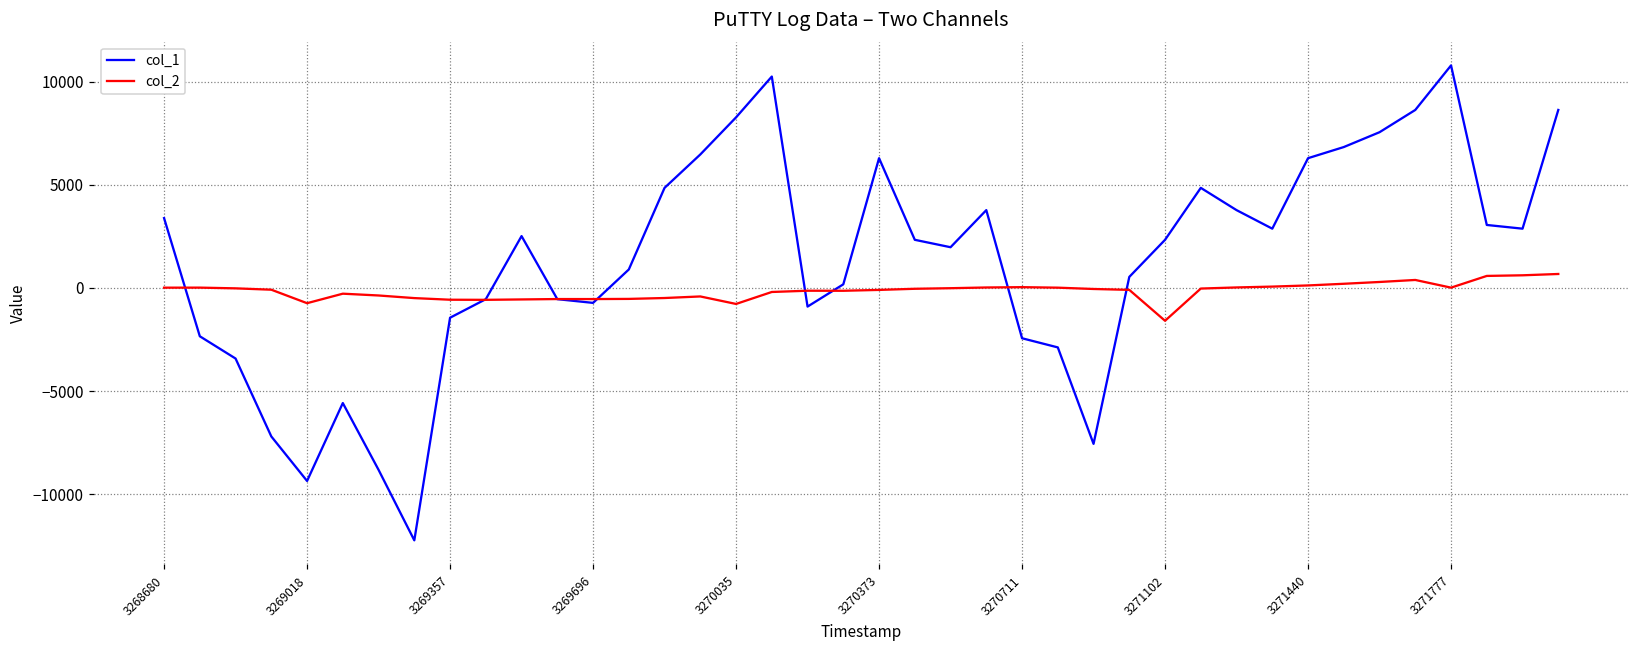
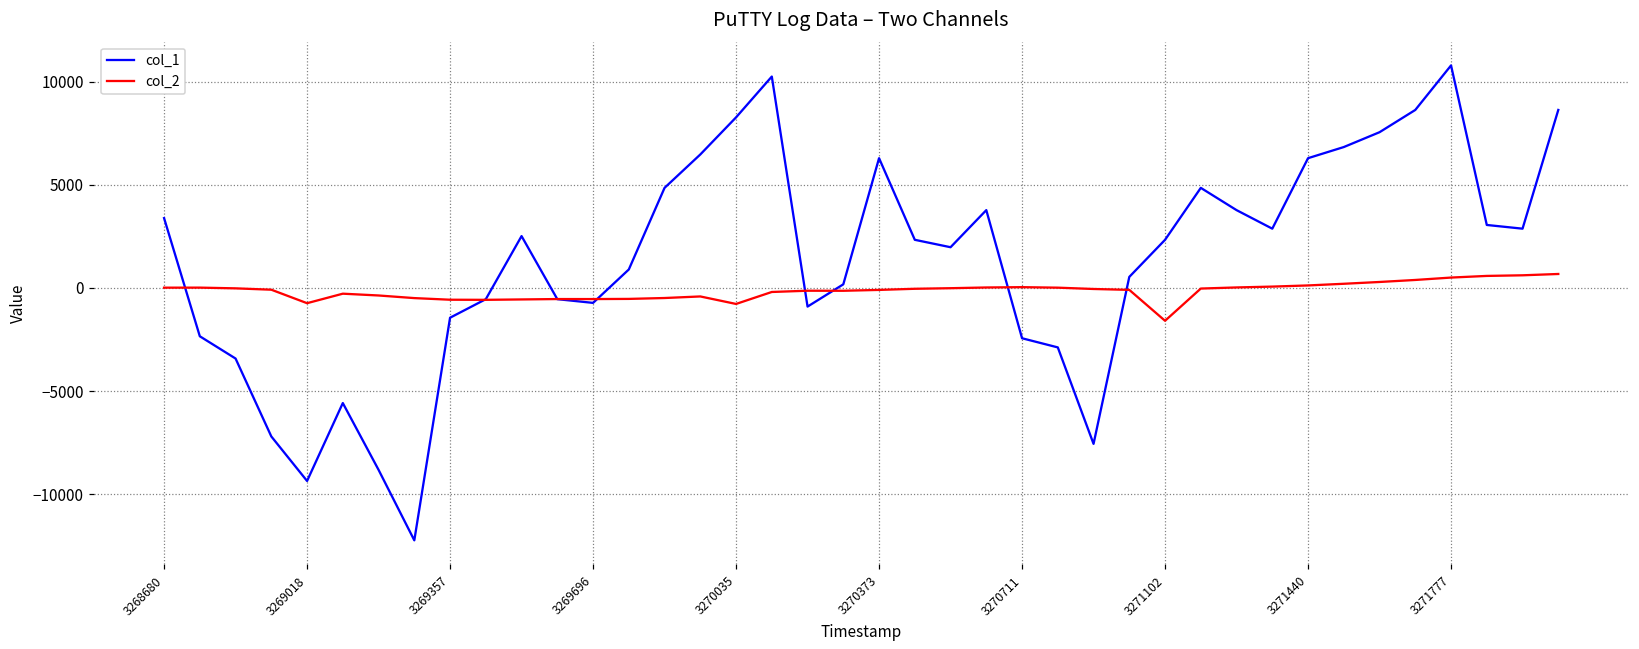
col_2, 3271777: 0 -> 500
